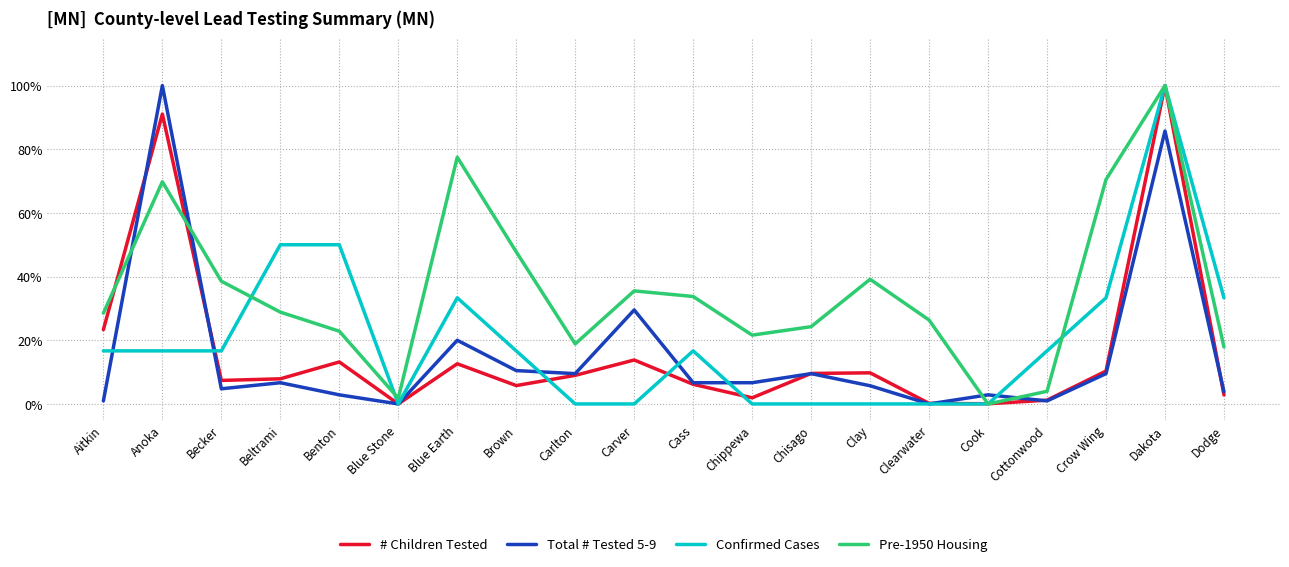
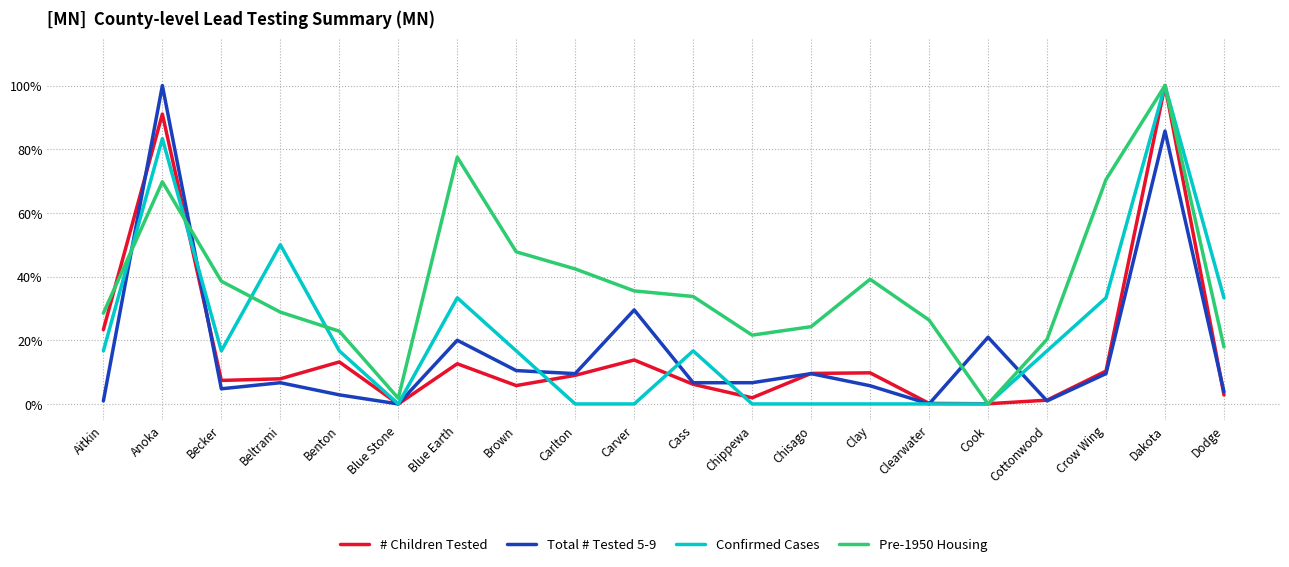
Confirmed Cases, Anoka: 17% -> 83%
Confirmed Cases, Benton: 50% -> 17%
Pre-1950 Housing, Carlton: 19% -> 42%
Total # Tested 5-9, Cook: 3% -> 21%
Pre-1950 Housing, Cottonwood: 4% -> 20%
